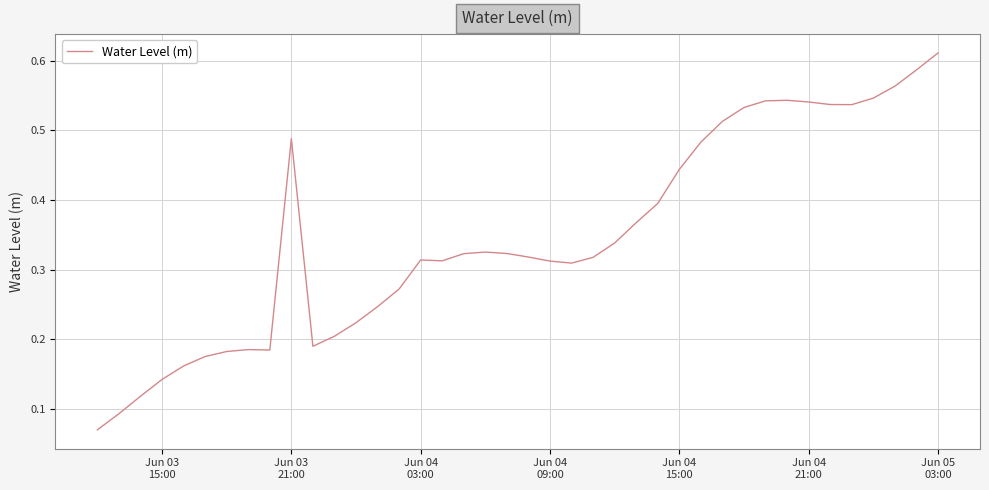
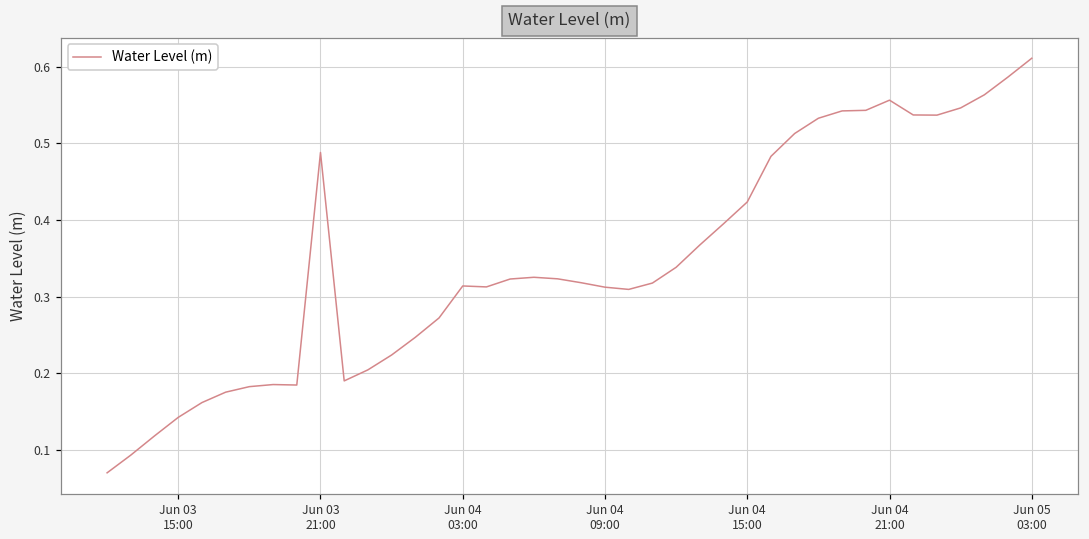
Jun 04 15:00: 0.44 -> 0.42
Jun 04 21:00: 0.54 -> 0.56
